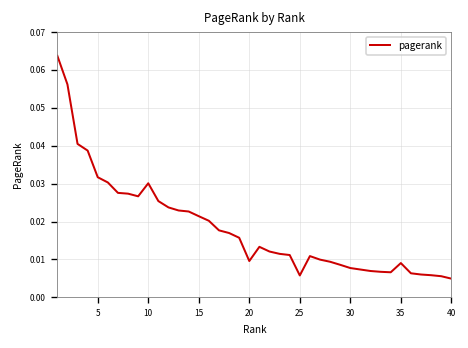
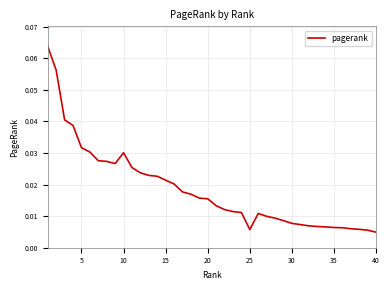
20: 0.010 -> 0.015
35: 0.009 -> 0.006
